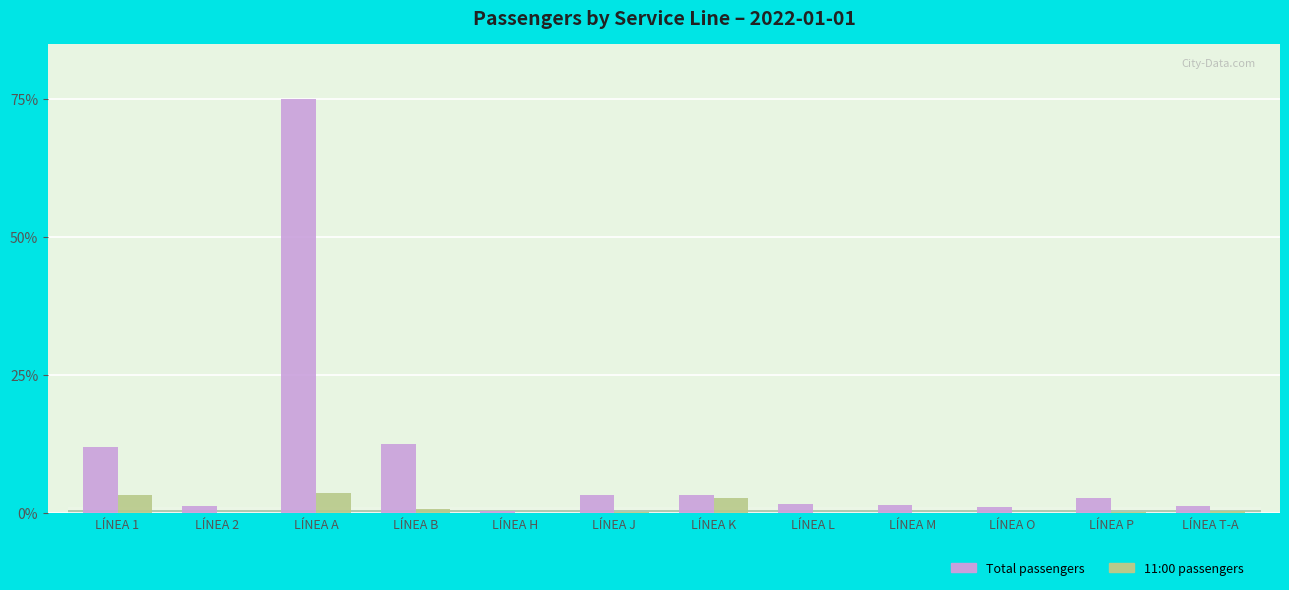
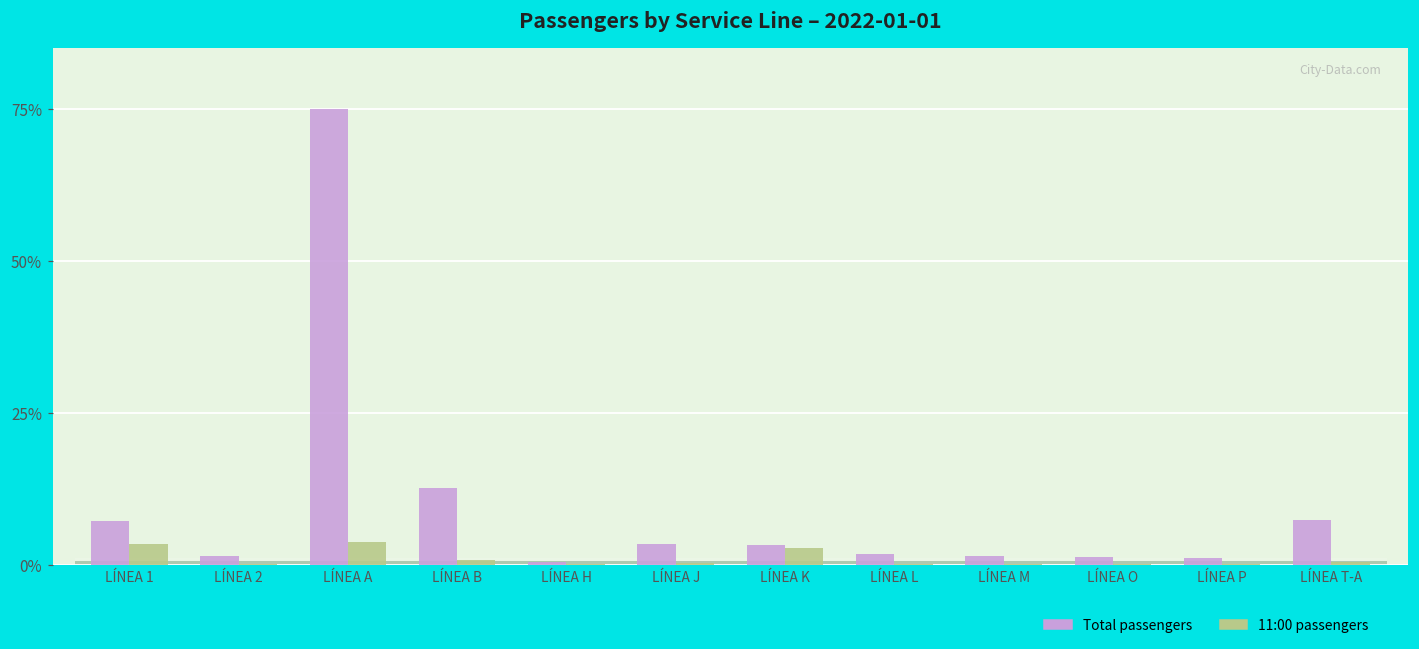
Total passengers, LÍNEA 1: 12% -> 7%
Total passengers, LÍNEA P: 3% -> 1%
Total passengers, LÍNEA T-A: 1% -> 7%
